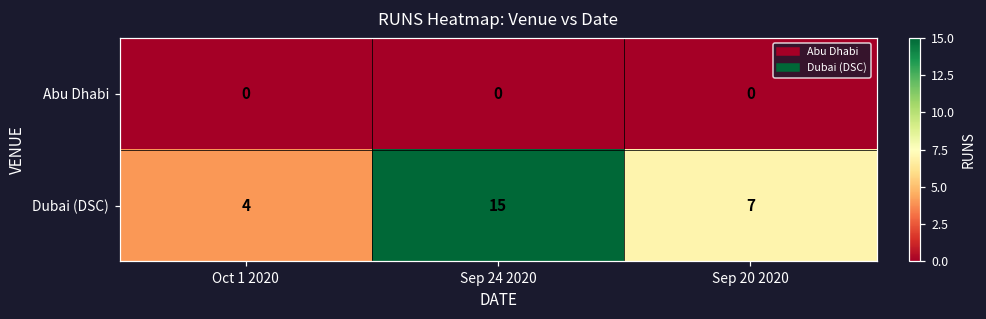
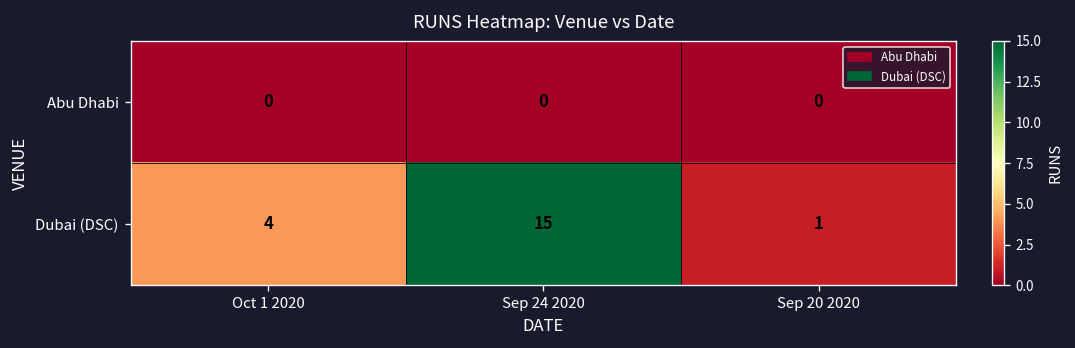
Dubai (DSC), Sep 20 2020: 7 -> 1
